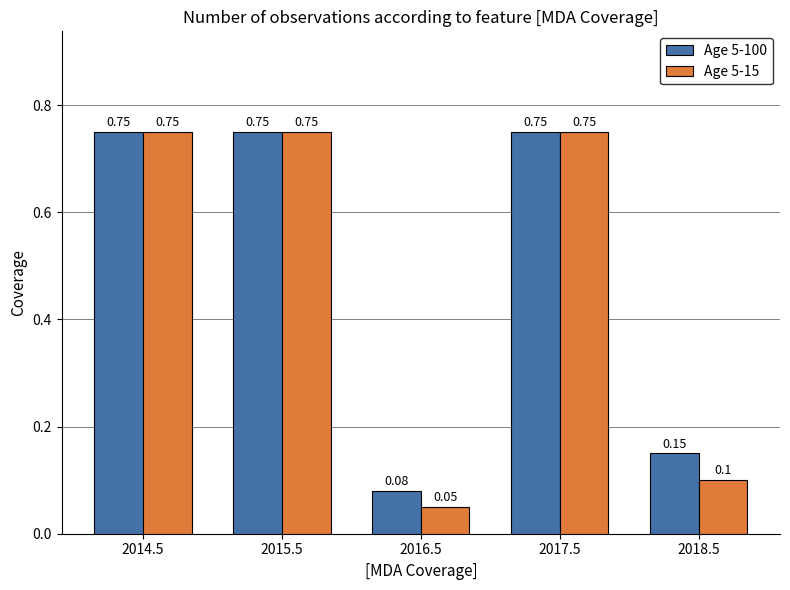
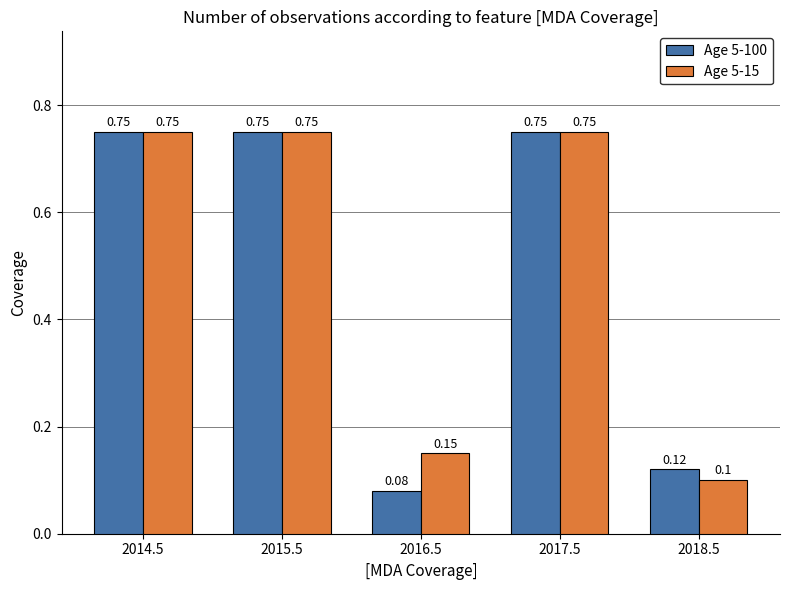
Age 5-15, 2016.5: 0.05 -> 0.15
Age 5-100, 2018.5: 0.15 -> 0.12
